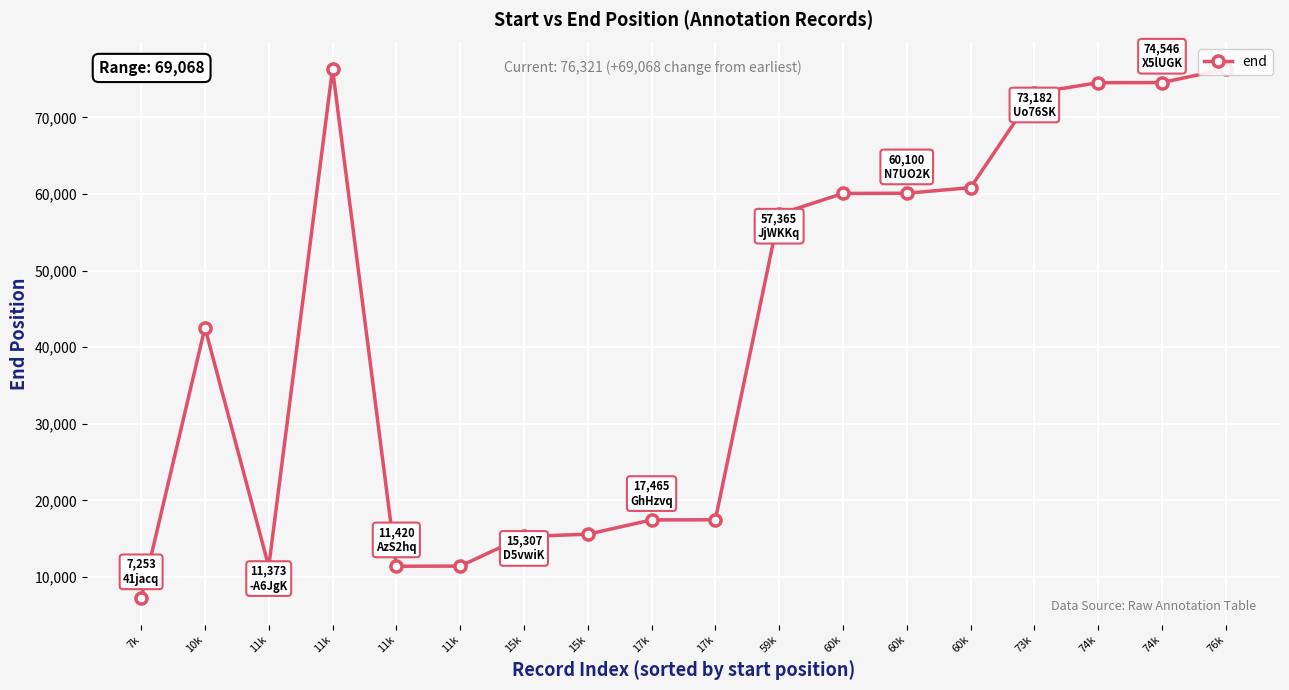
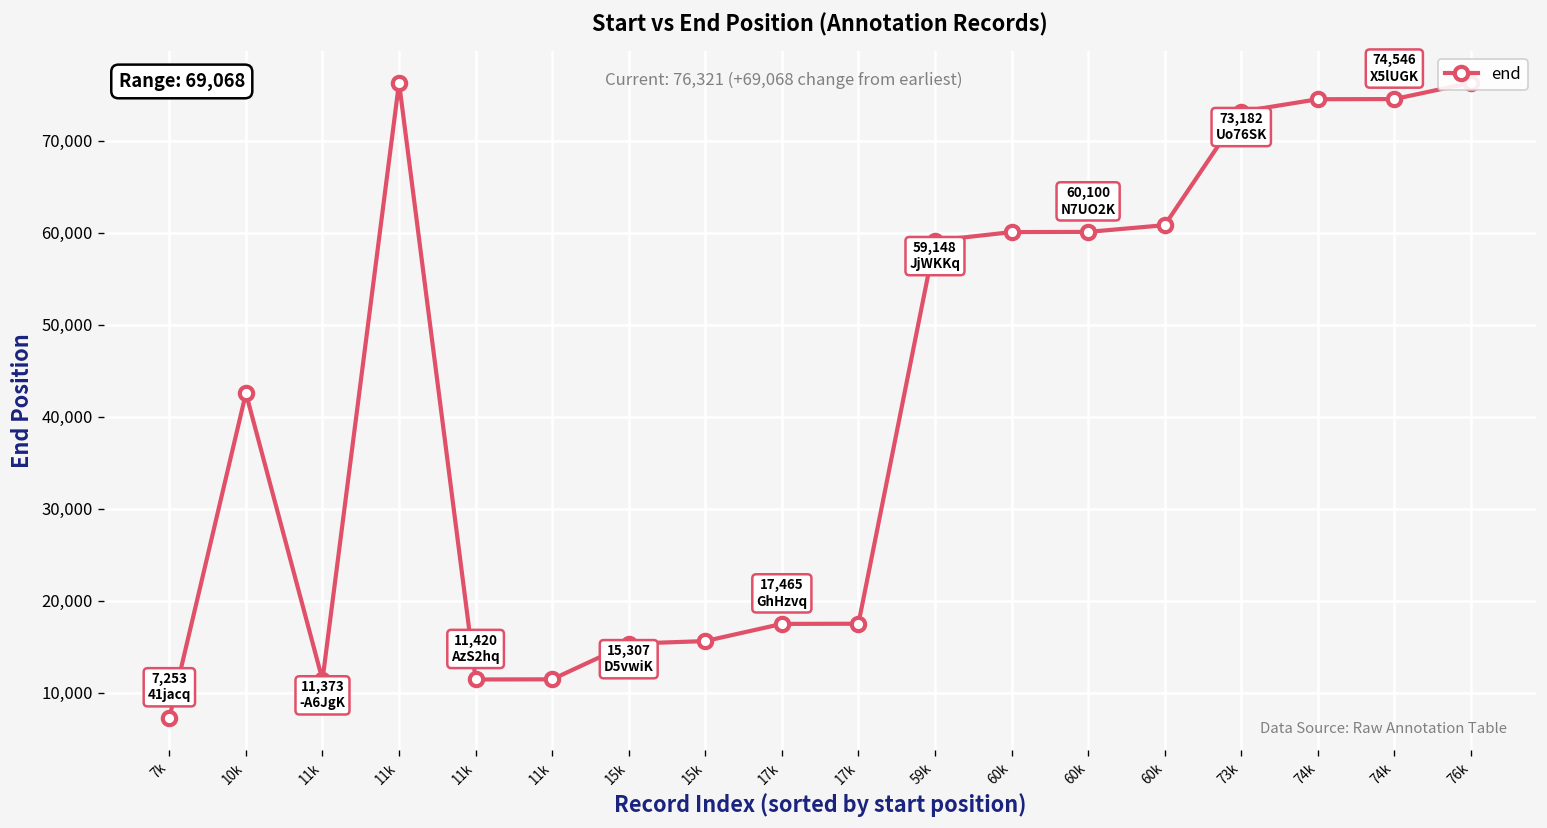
59k: 57,365 -> 59,148
